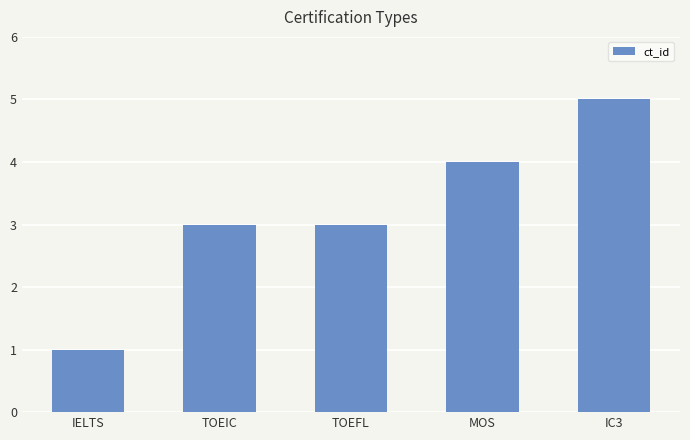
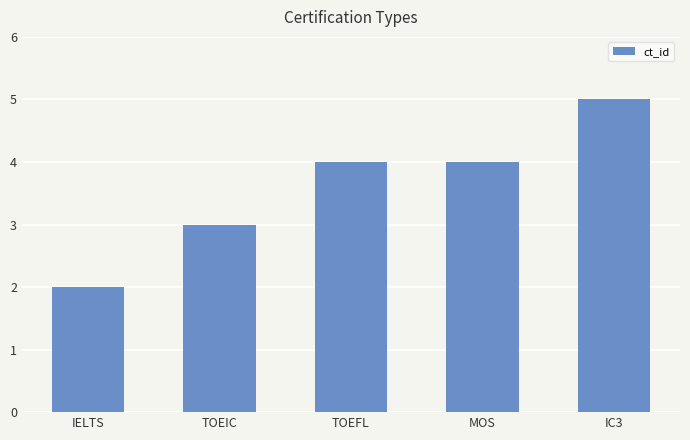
IELTS: 1 -> 2
TOEFL: 3 -> 4
